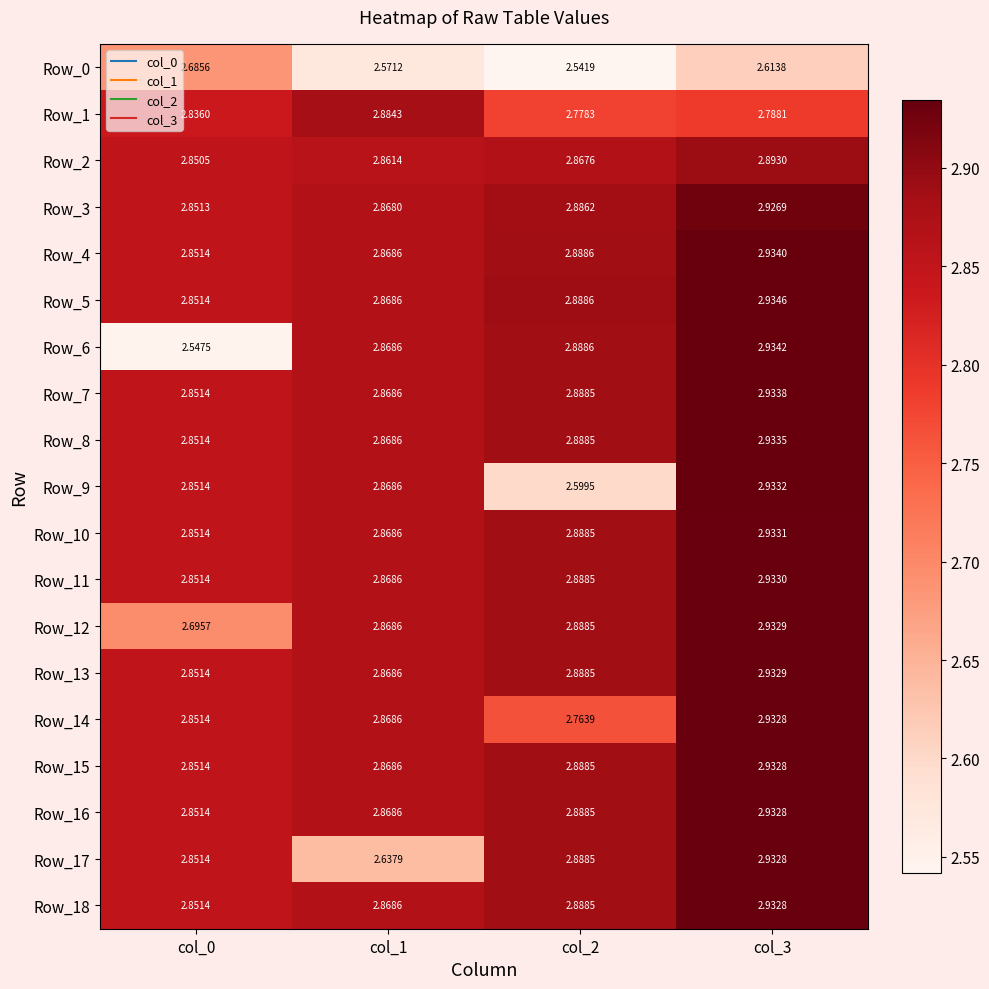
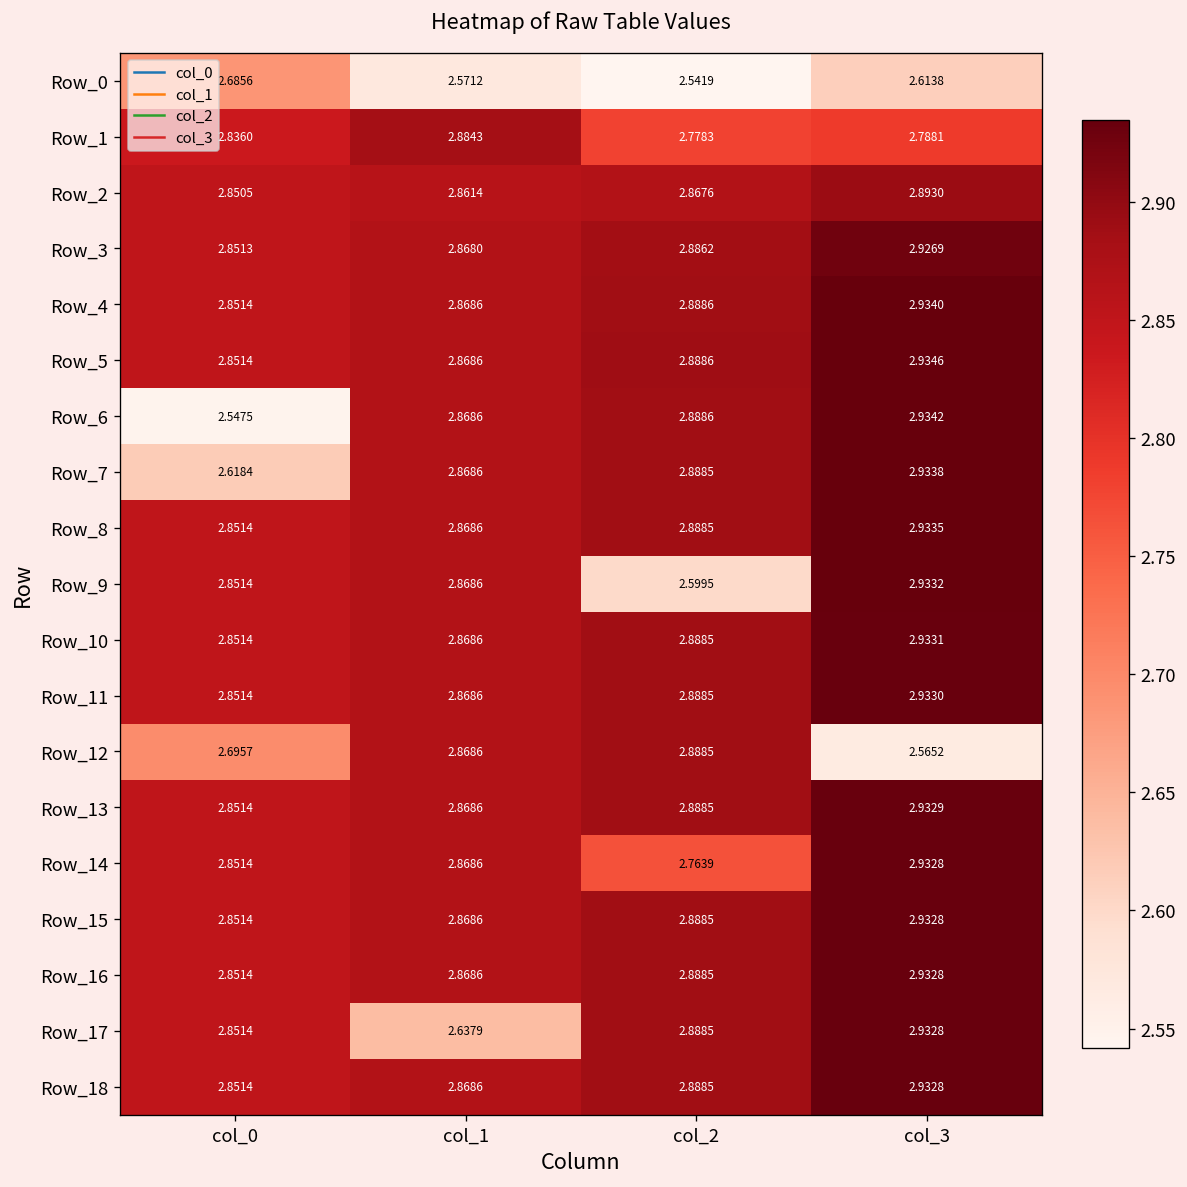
Row_7, col_0: 2.8514 -> 2.6184
Row_12, col_3: 2.9329 -> 2.5652
